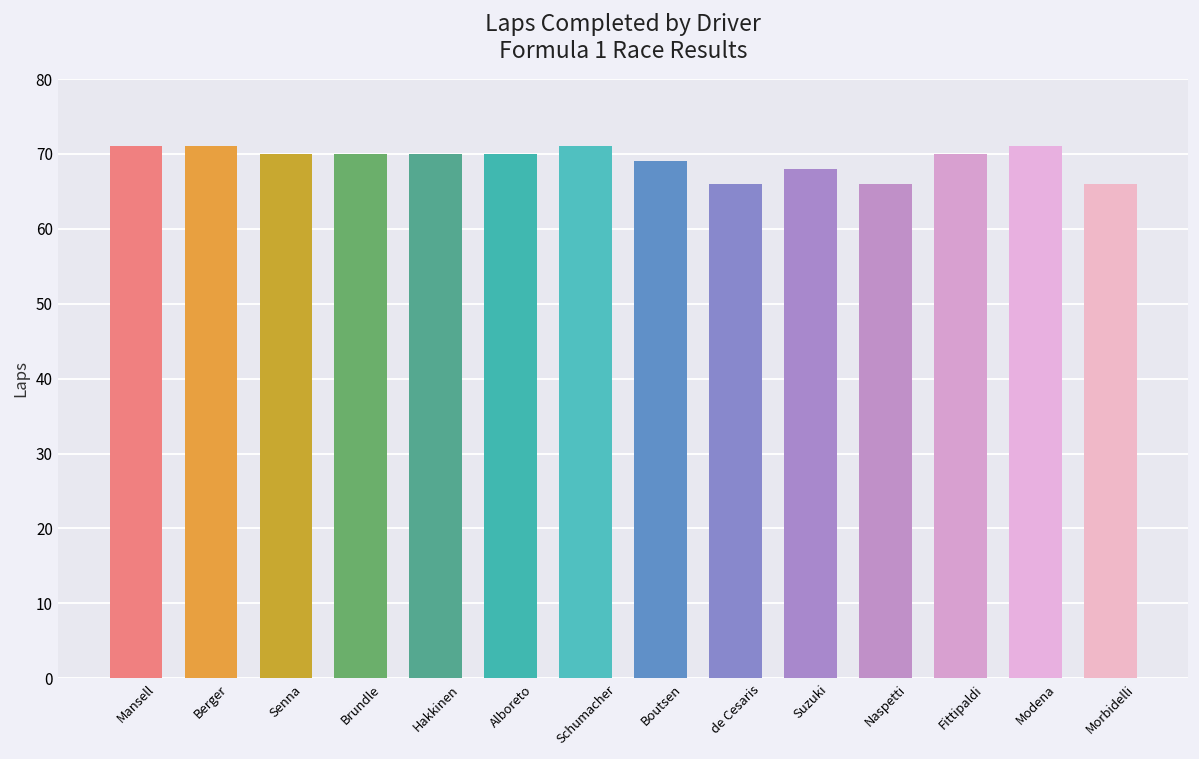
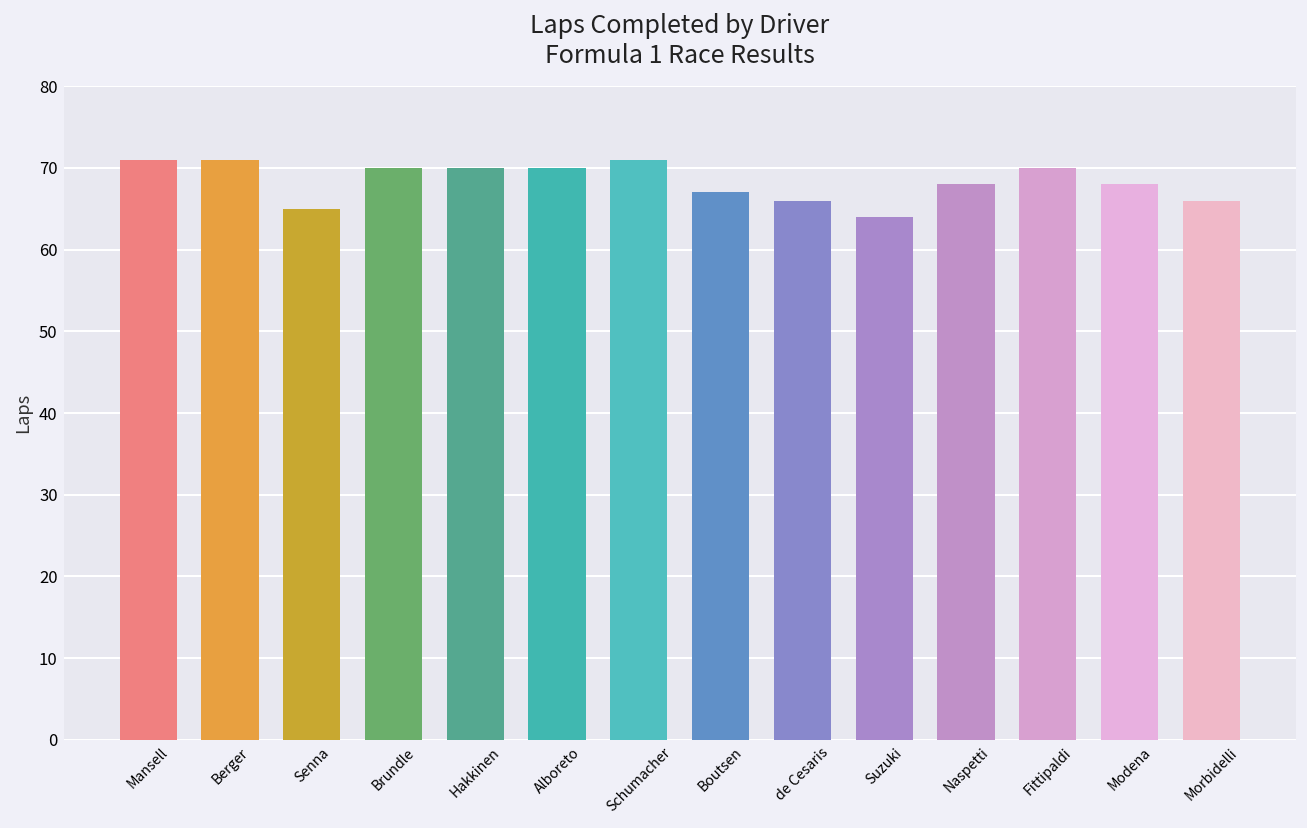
Senna: 70 -> 65
Boutsen: 69 -> 67
Suzuki: 68 -> 64
Naspetti: 66 -> 68
Modena: 71 -> 68
